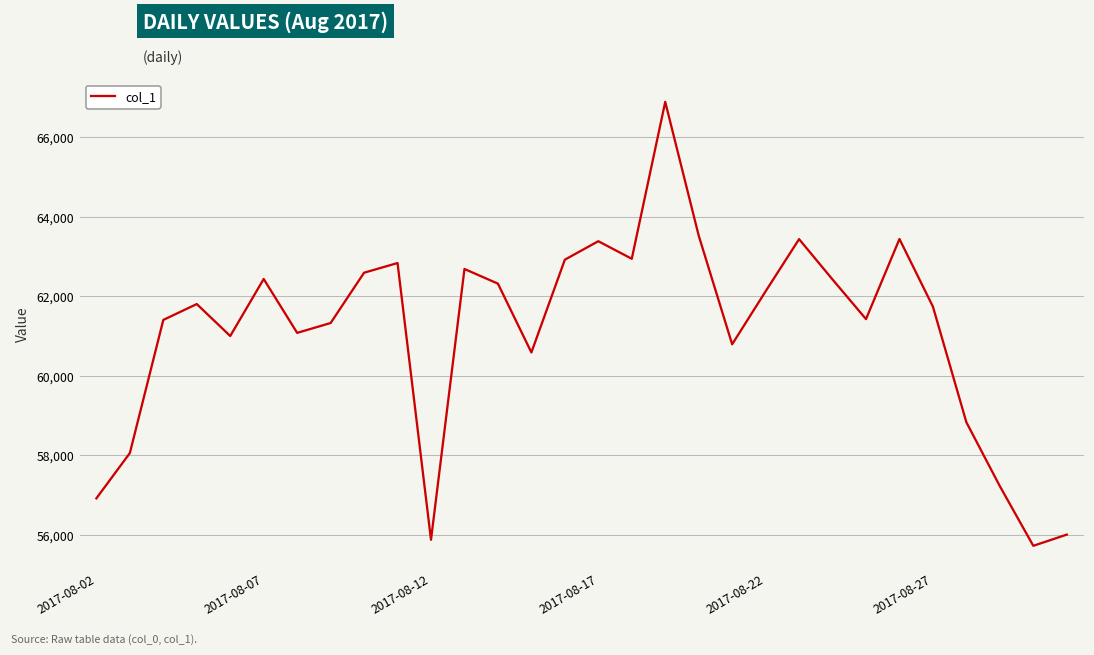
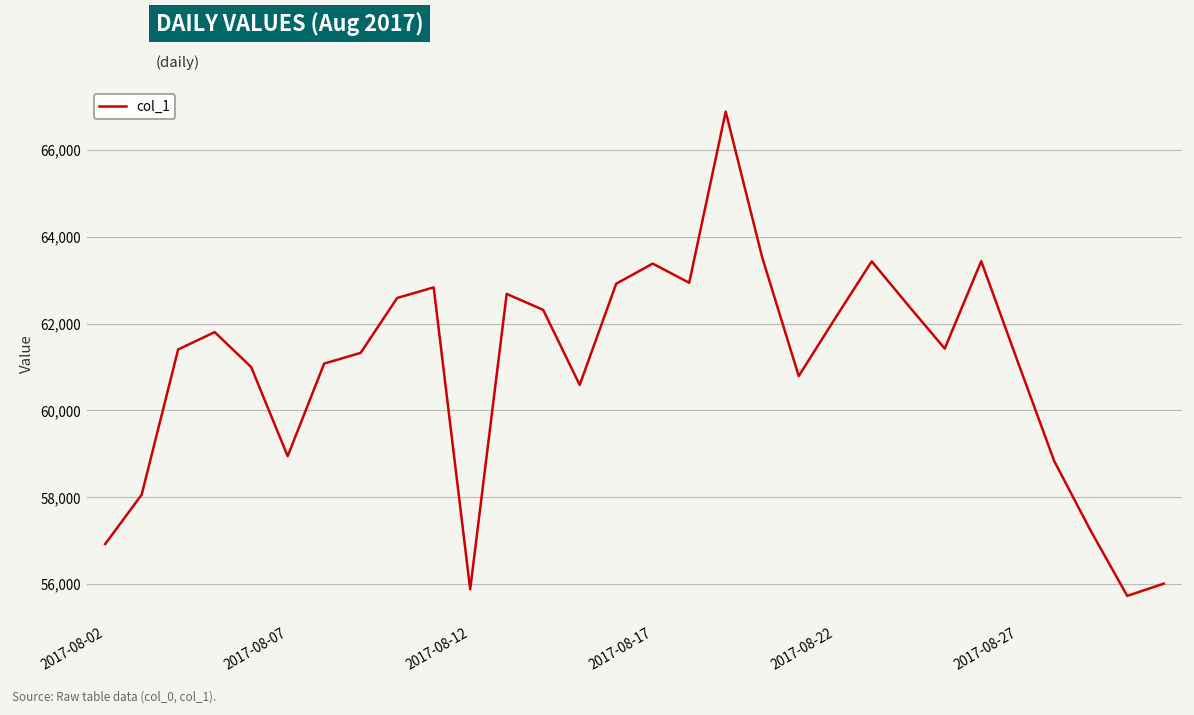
2017-08-07: 62,400 -> 58,900
2017-08-27: 61,700 -> 61,100
